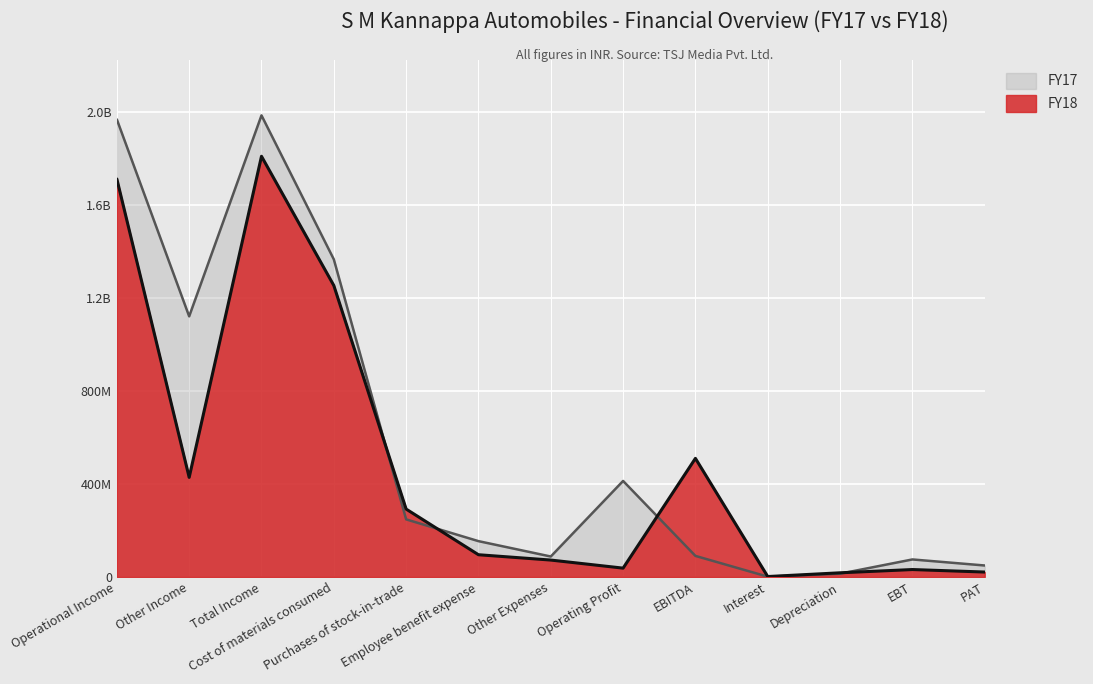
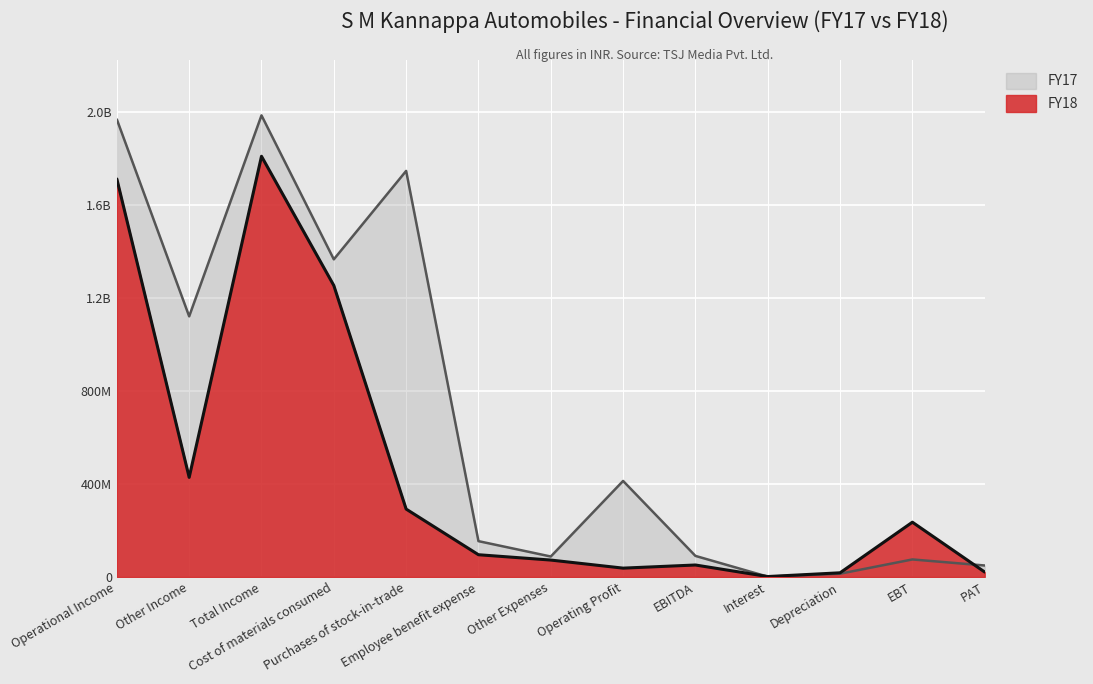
FY17, Purchases of stock-in-trade: 250000000 -> 1750000000
FY18, EBITDA: 510000000 -> 50000000
FY18, EBT: 30000000 -> 240000000
